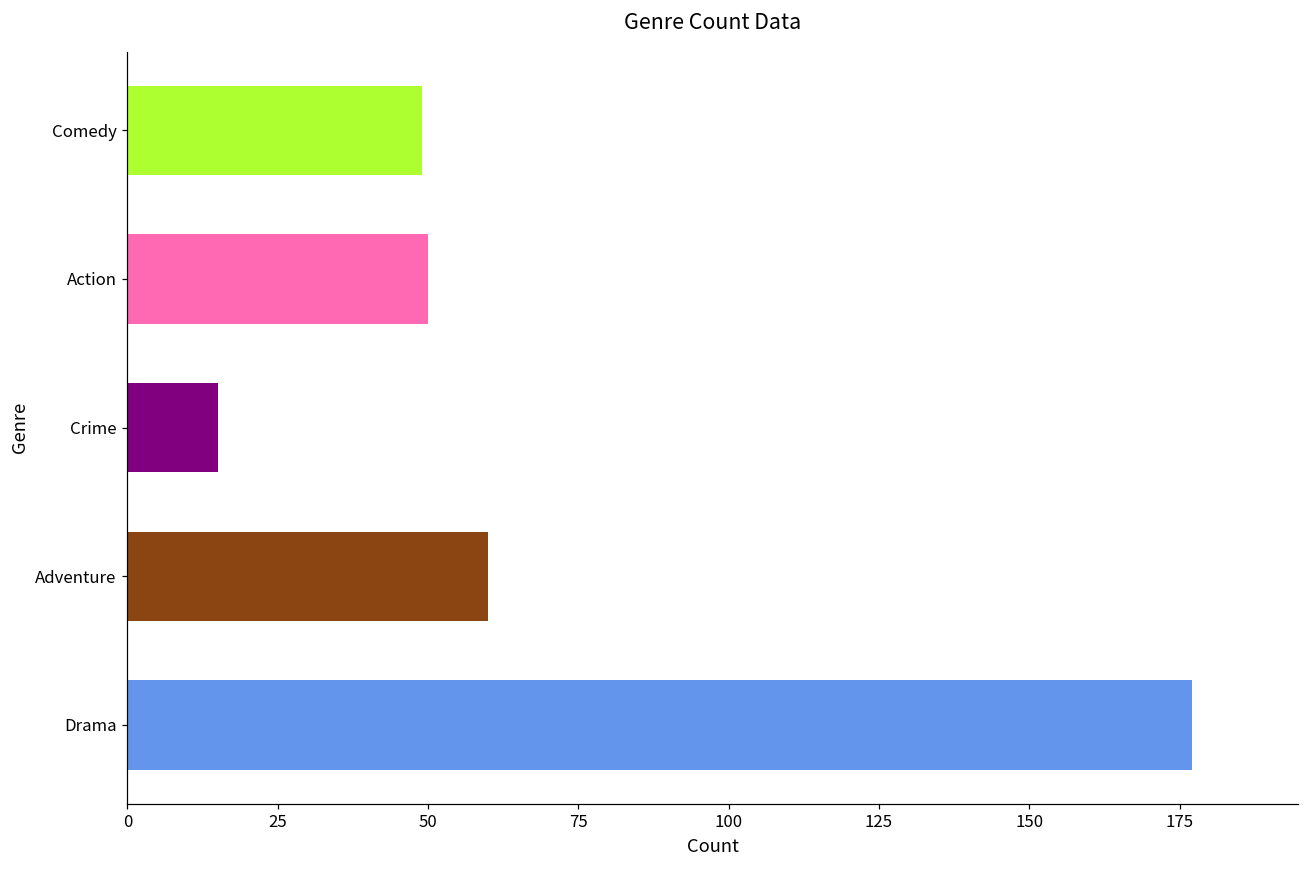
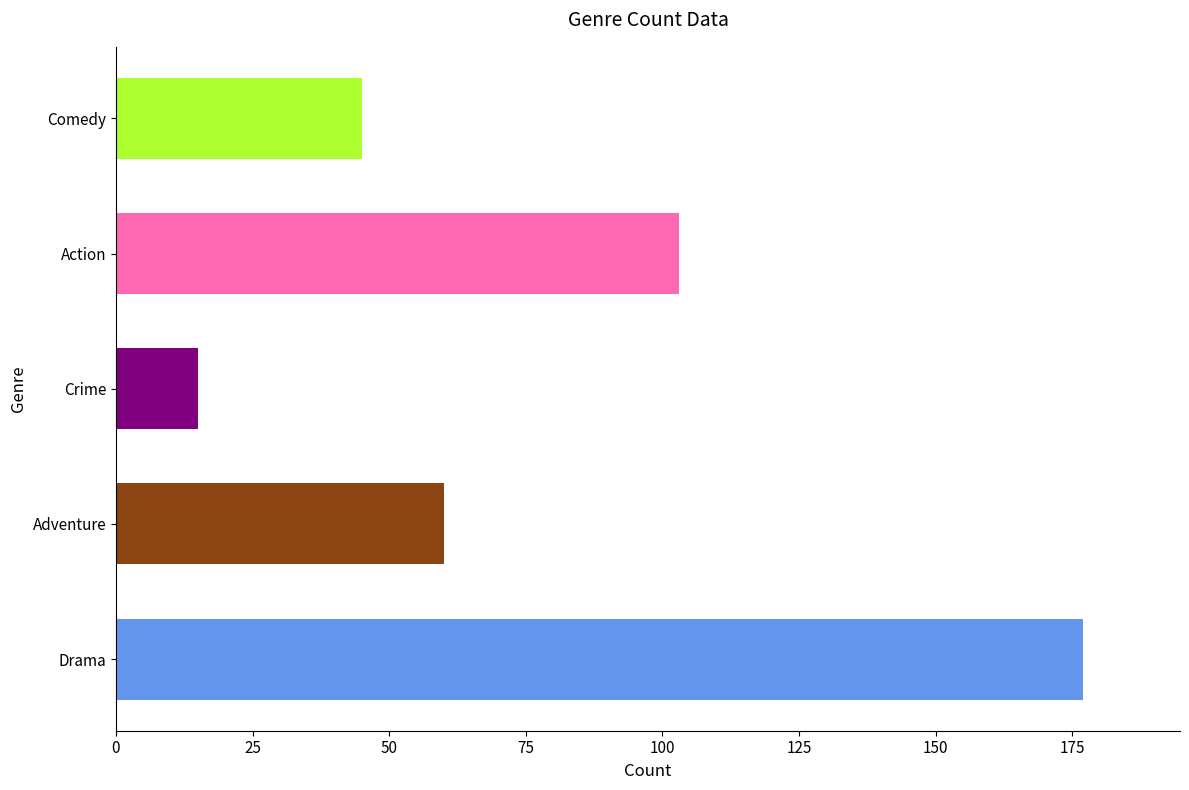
Comedy: 49 -> 45
Action: 50 -> 103
